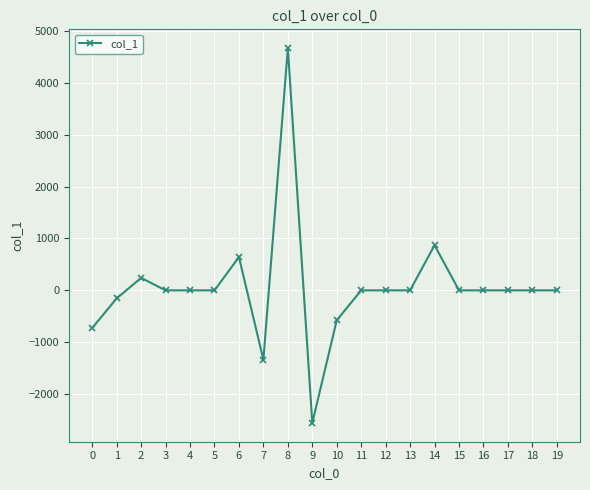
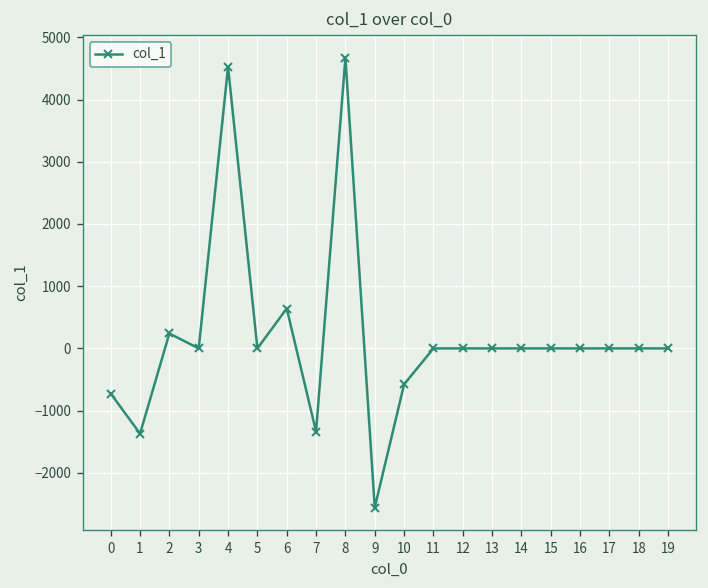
1: -200 -> -1400
4: 0 -> 4500
14: 900 -> 0
